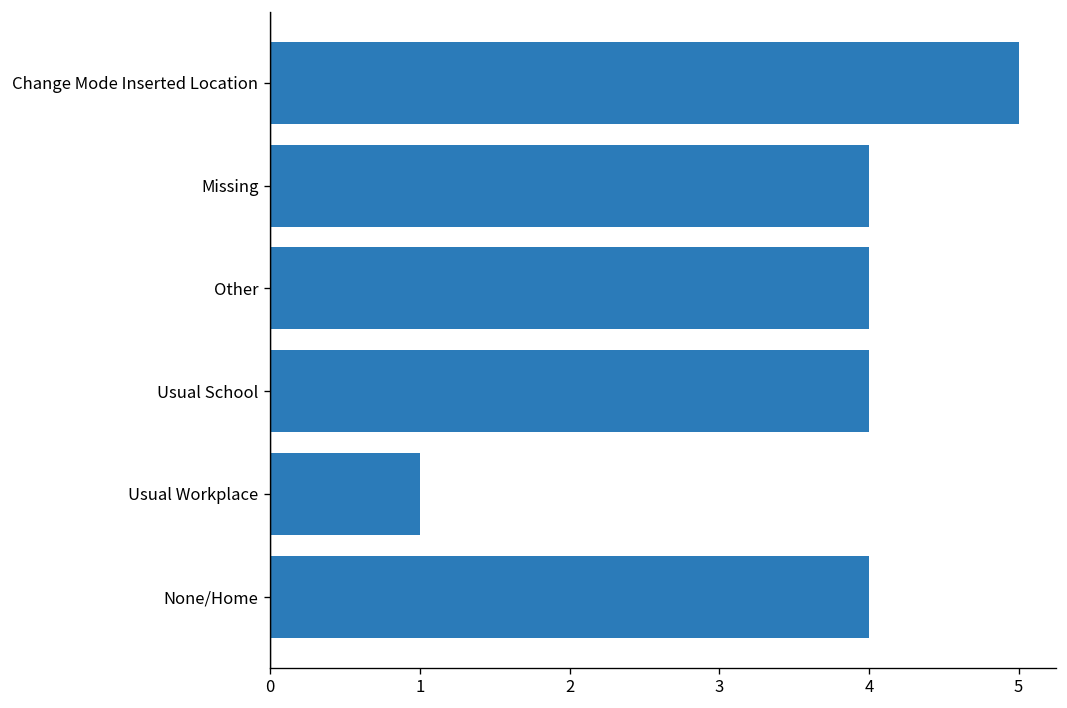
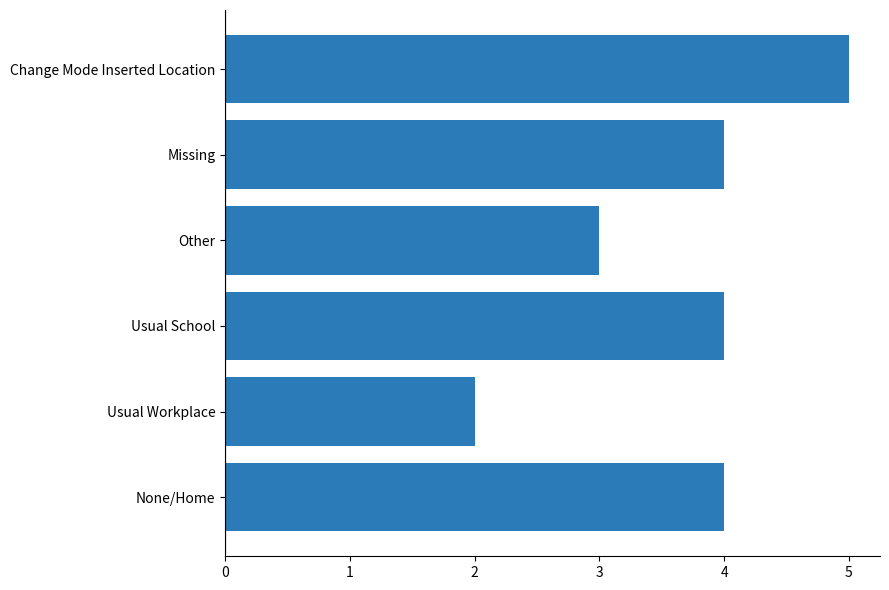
Other: 4 -> 3
Usual Workplace: 1 -> 2
